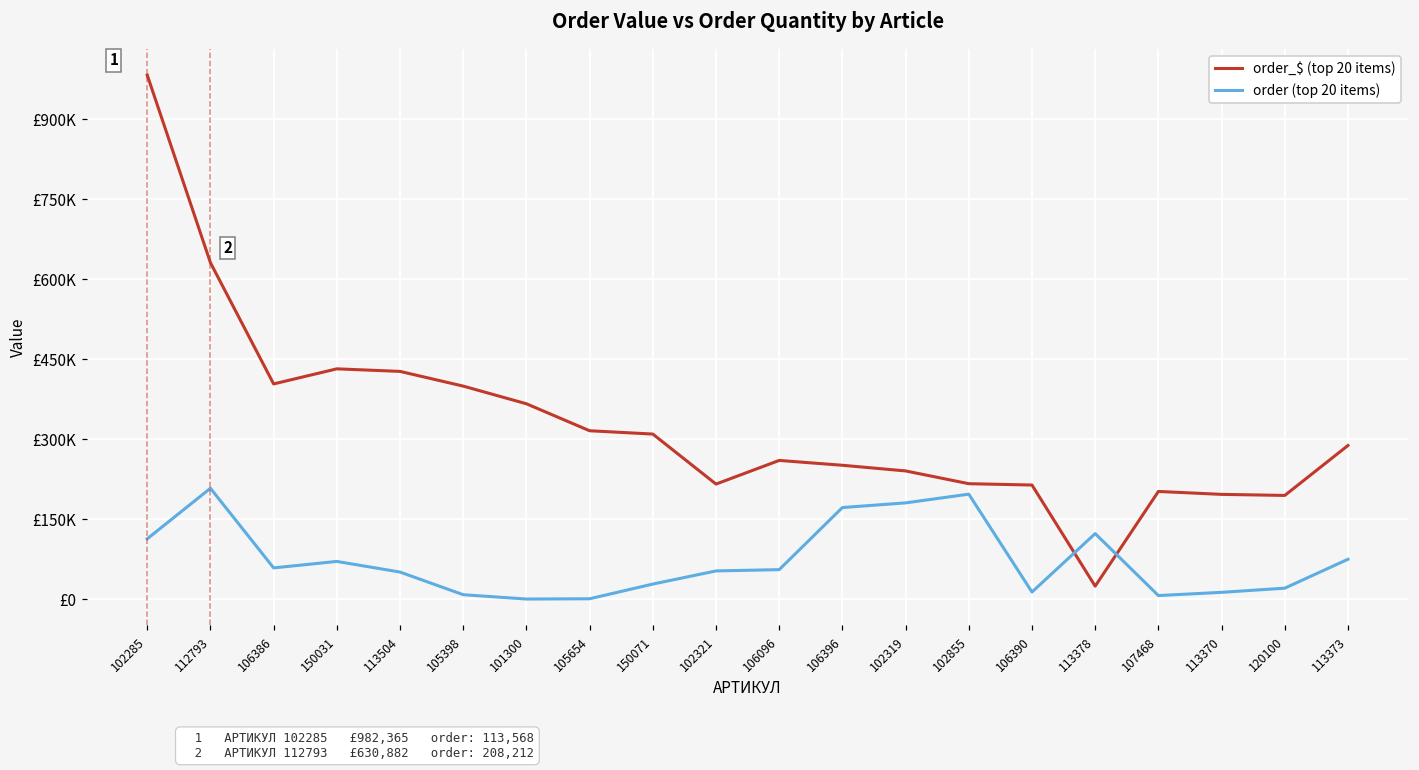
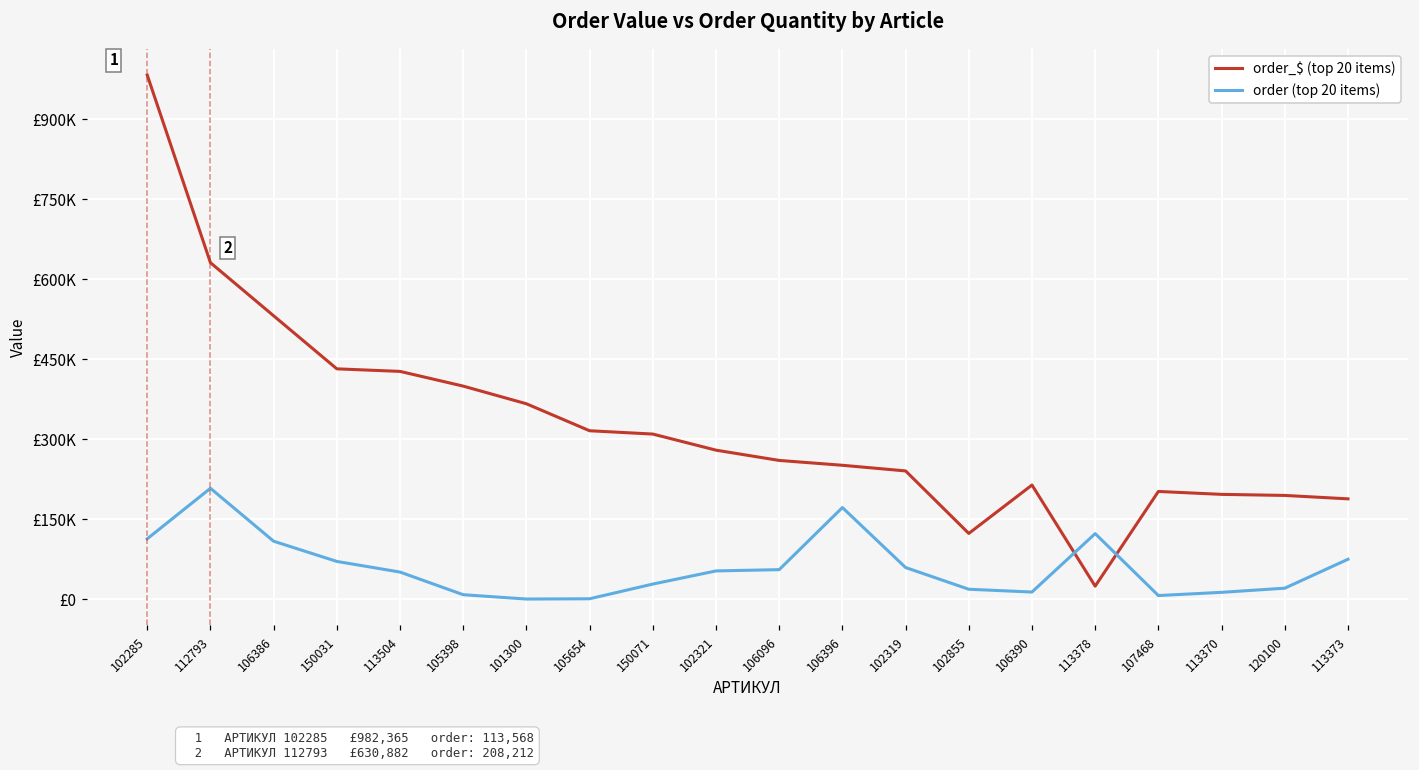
order_$ (top 20 items), 106386: £400000 -> £530000
order (top 20 items), 106386: £60000 -> £110000
order_$ (top 20 items), 102321: £220000 -> £280000
order (top 20 items), 102319: £180000 -> £60000
order_$ (top 20 items), 102855: £220000 -> £120000
order (top 20 items), 102855: £200000 -> £20000
order_$ (top 20 items), 113373: £290000 -> £190000
